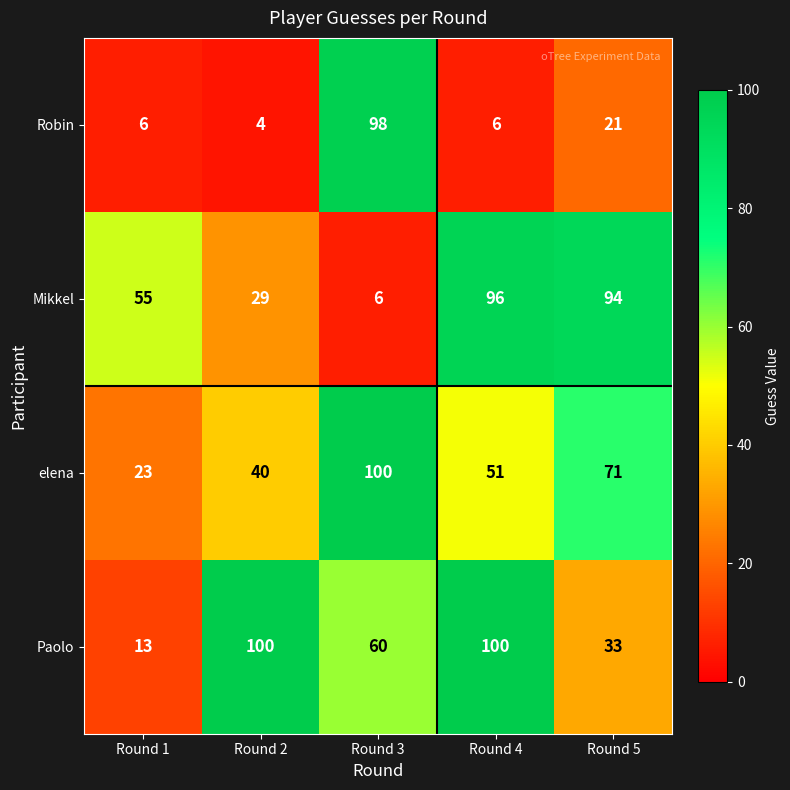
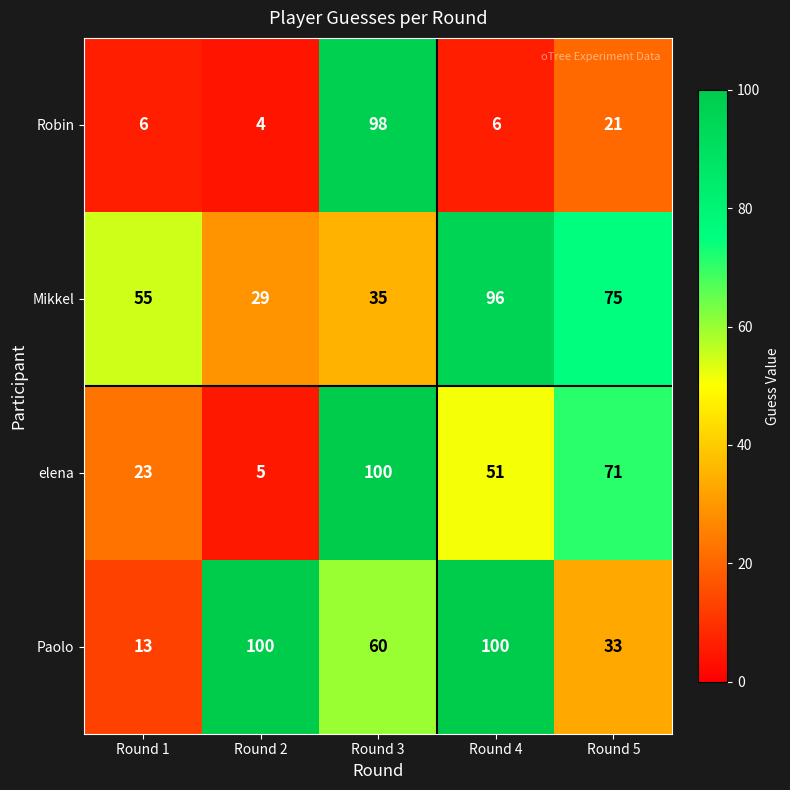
Mikkel, Round 3: 6 -> 35
Mikkel, Round 5: 94 -> 75
elena, Round 2: 40 -> 5
